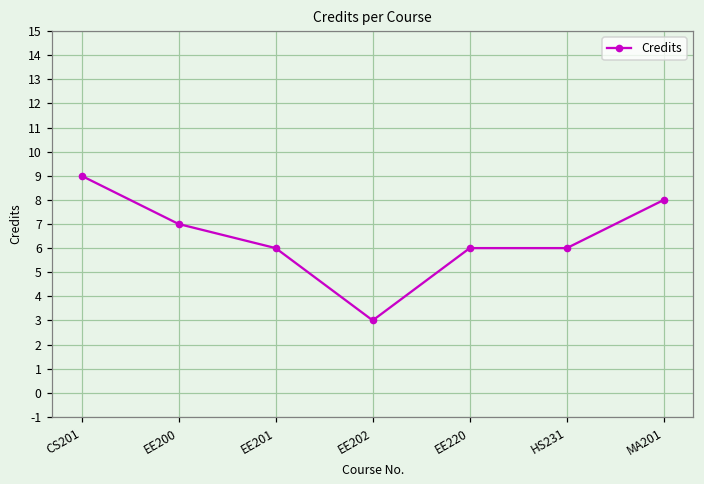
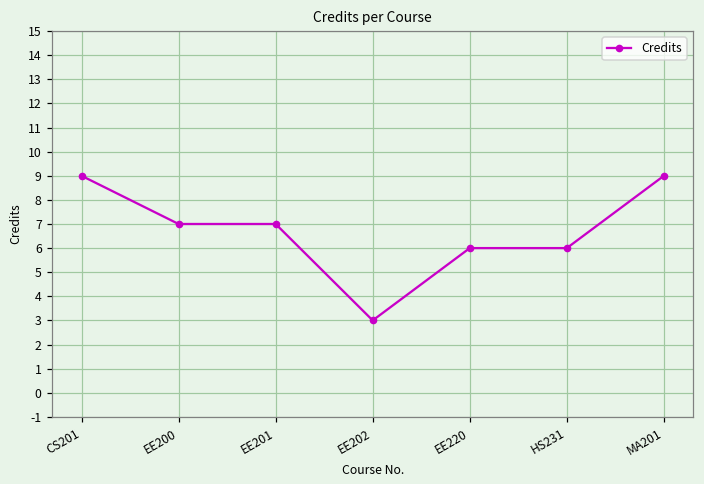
EE201: 6 -> 7
MA201: 8 -> 9
